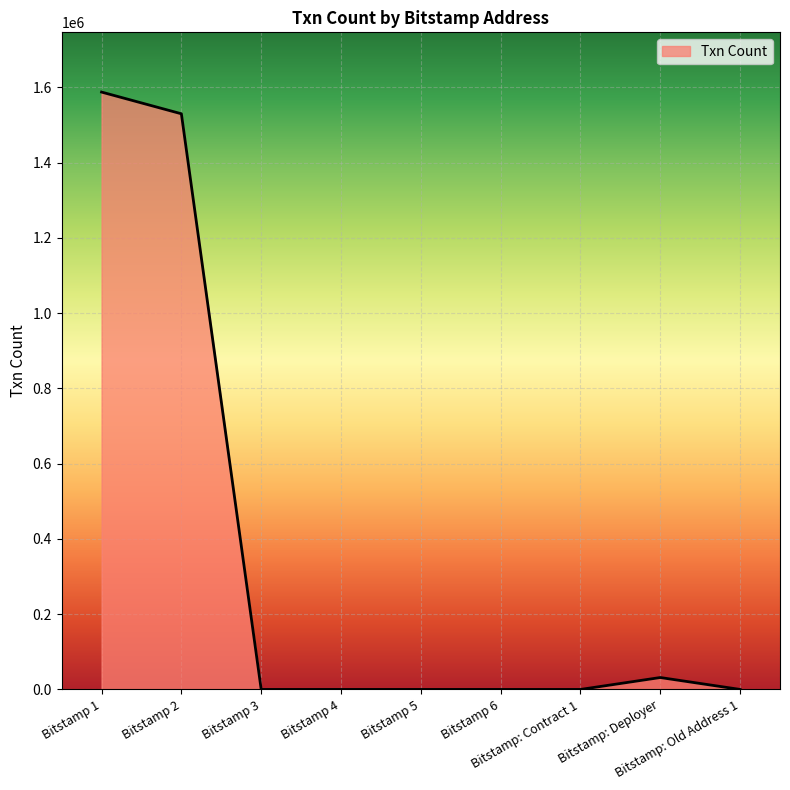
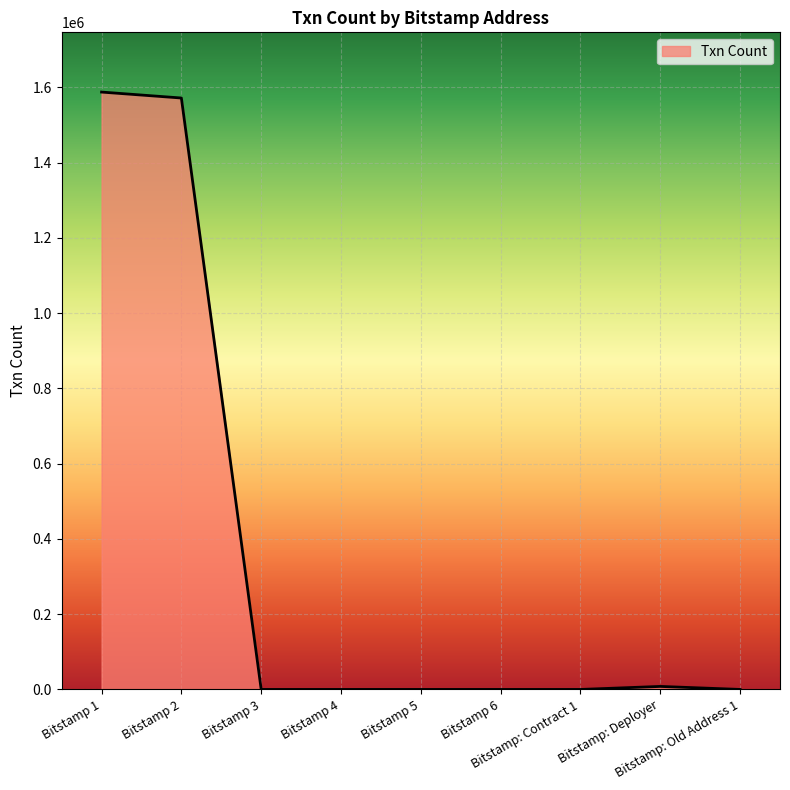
Bitstamp 2: 1530000 -> 1570000
Bitstamp: Deployer: 30000 -> 10000
